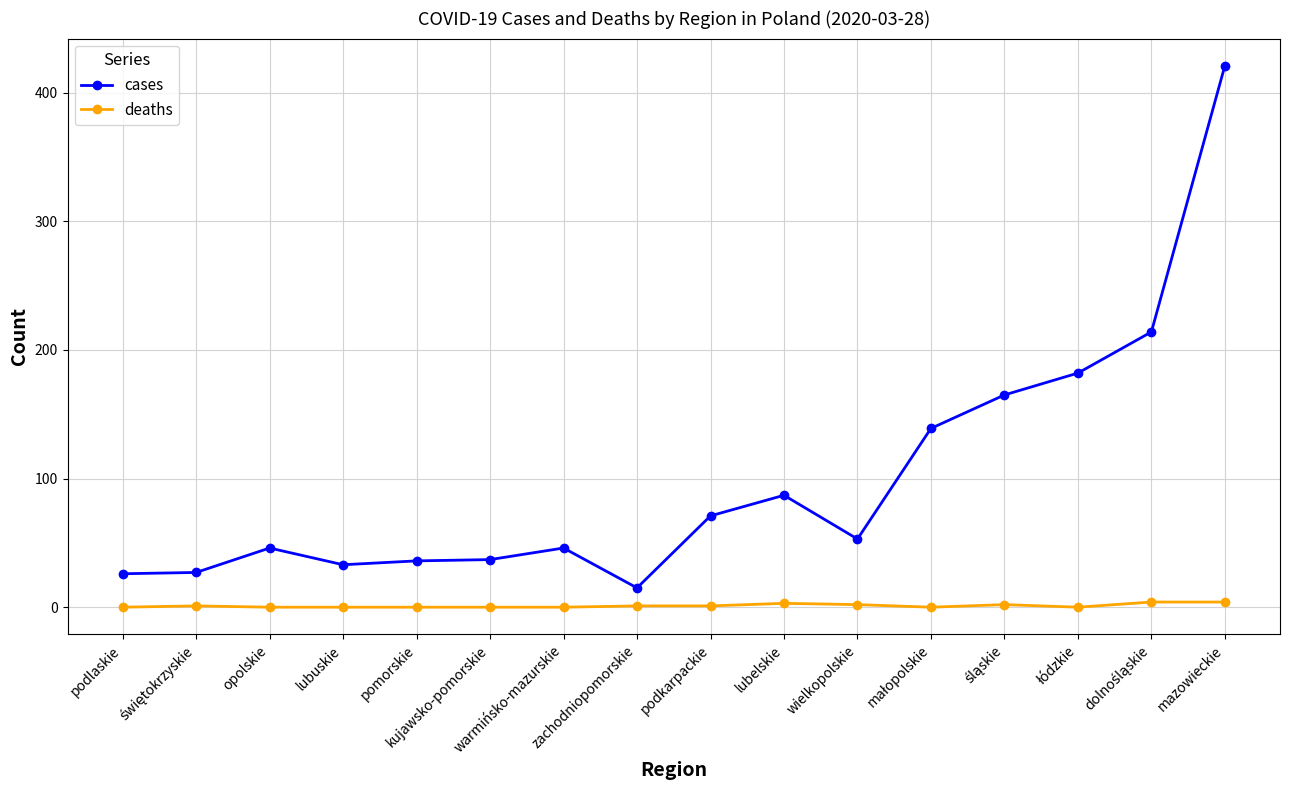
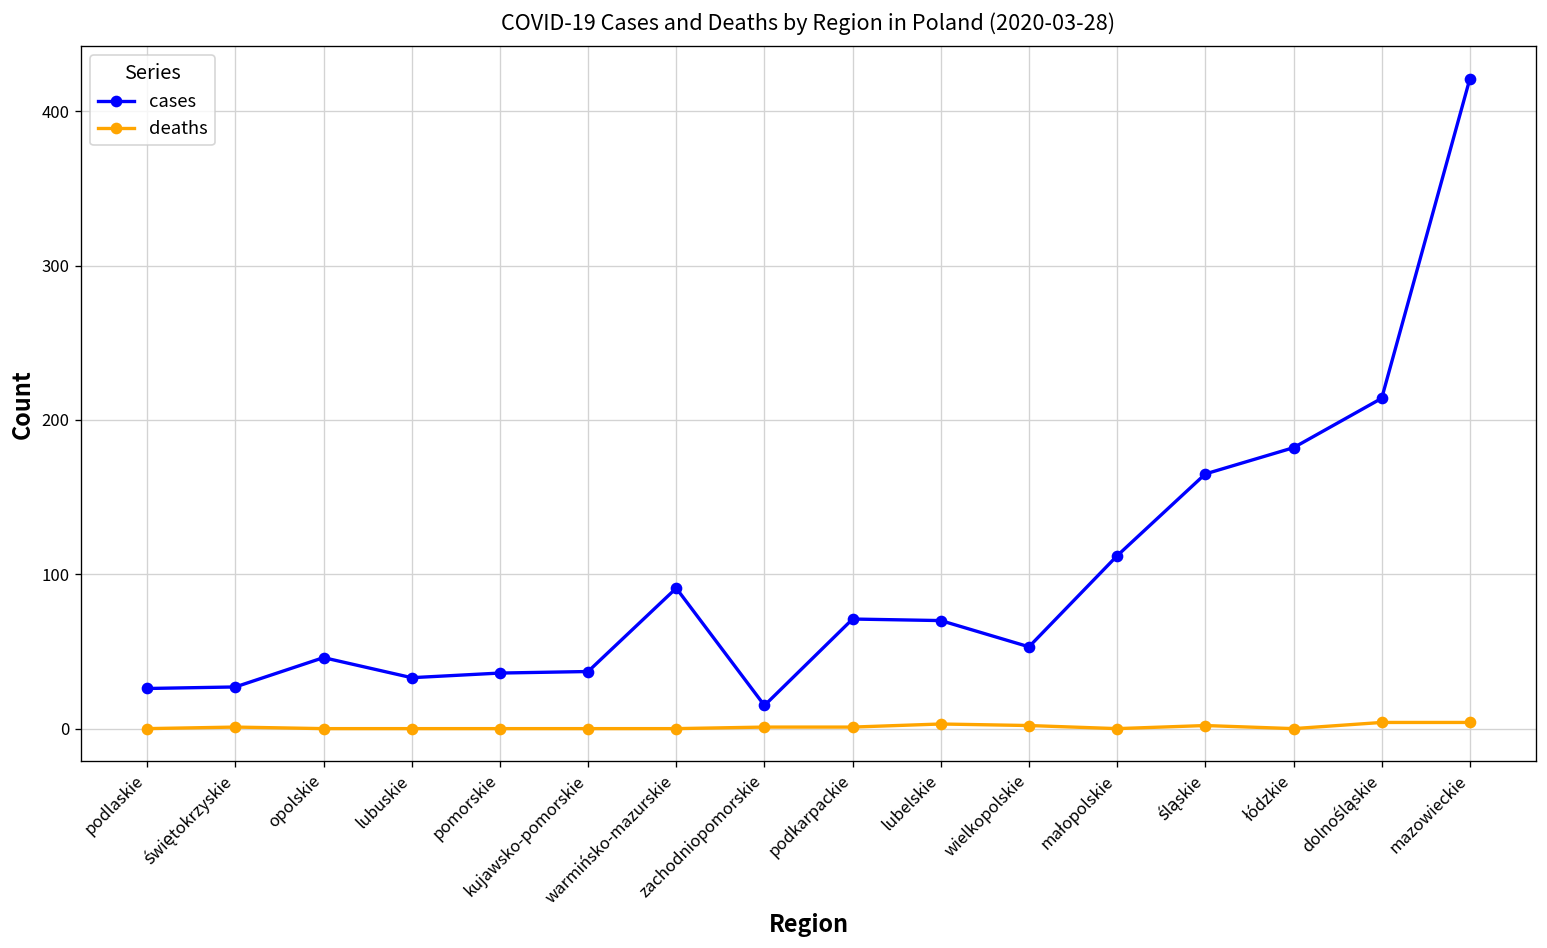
cases, warmińsko-mazurskie: 46 -> 91
cases, lubelskie: 87 -> 70
cases, małopolskie: 139 -> 112
